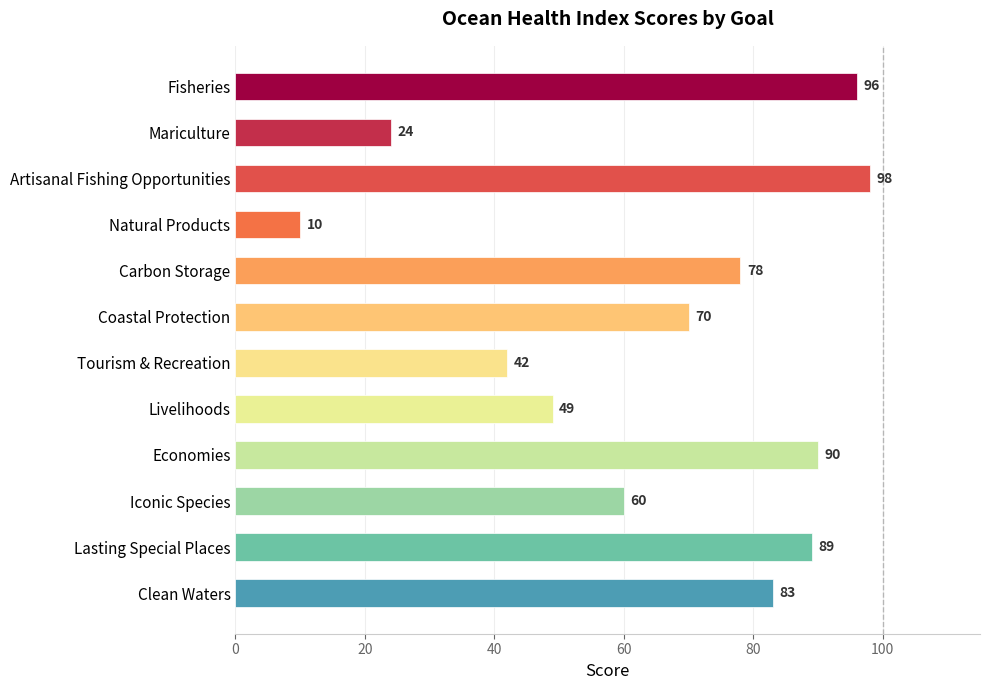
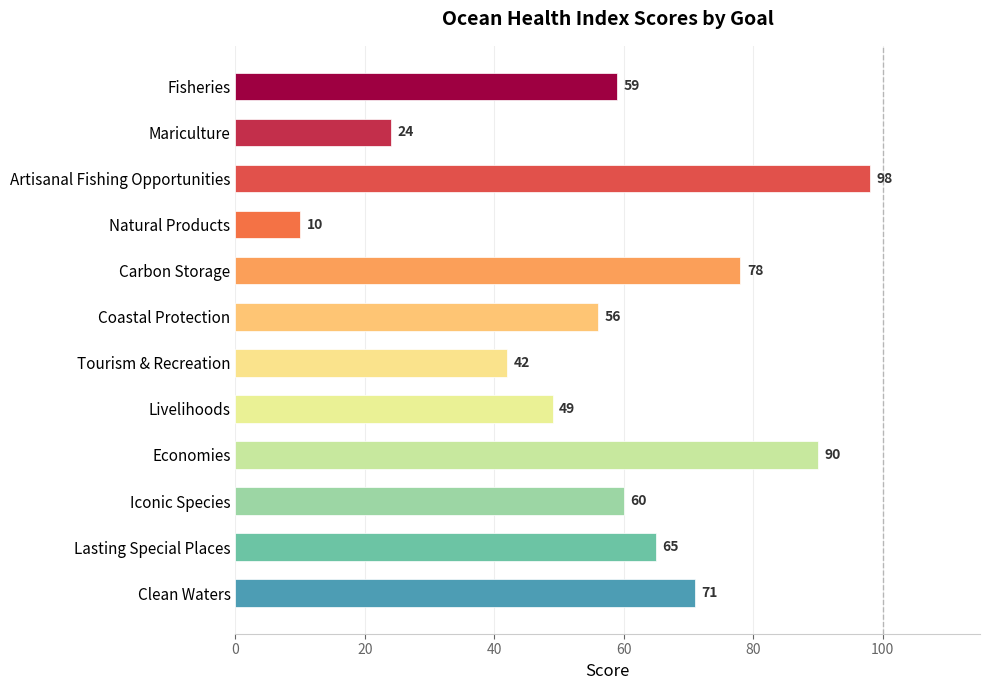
Fisheries: 96 -> 59
Coastal Protection: 70 -> 56
Lasting Special Places: 89 -> 65
Clean Waters: 83 -> 71
